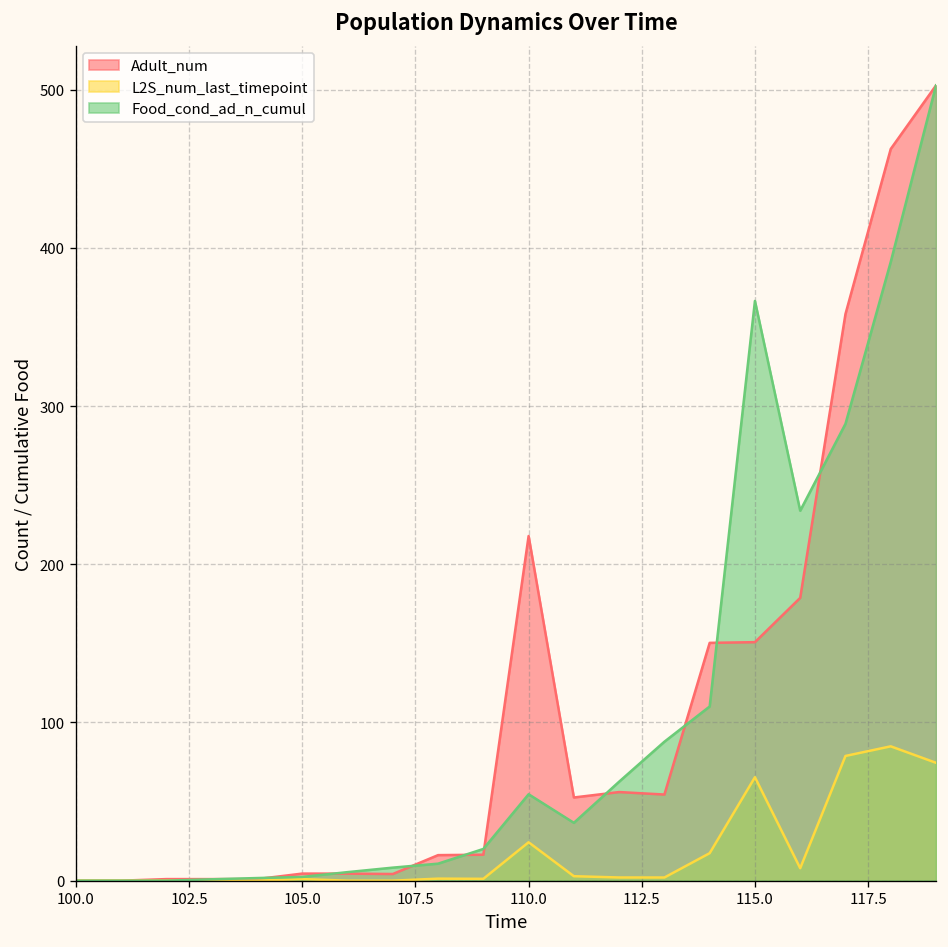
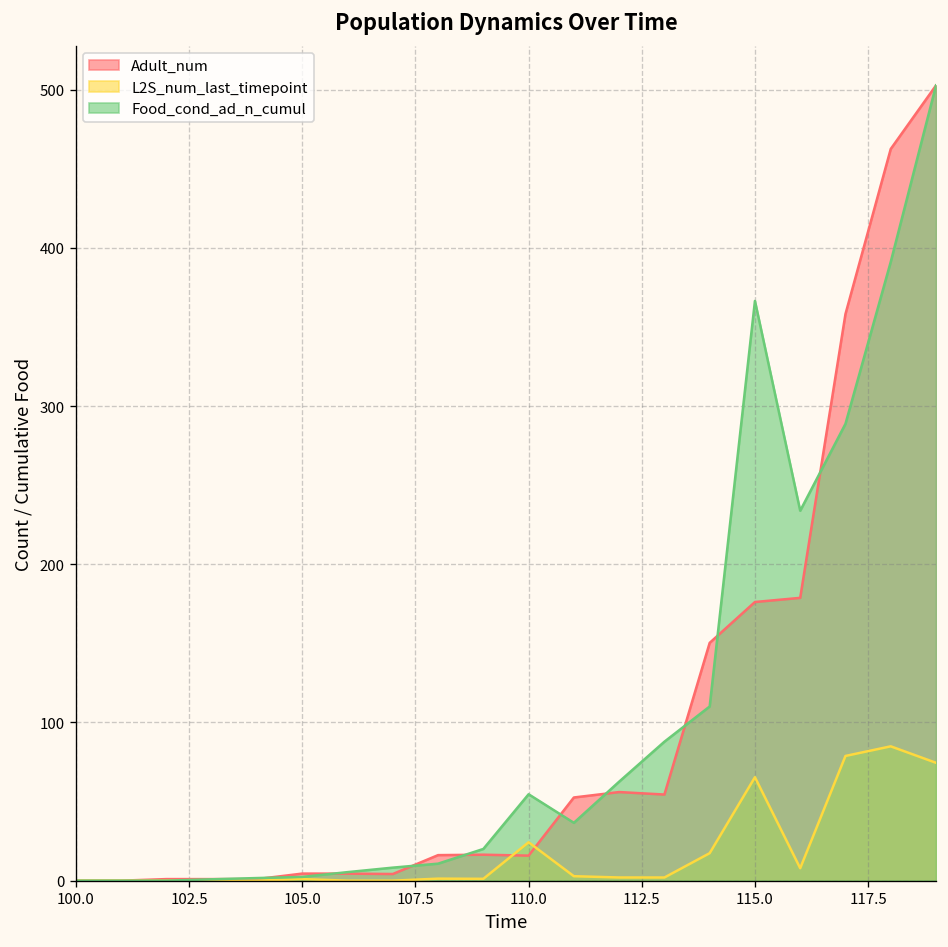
Adult_num, 110.0: 218 -> 16
Adult_num, 115.0: 151 -> 176
